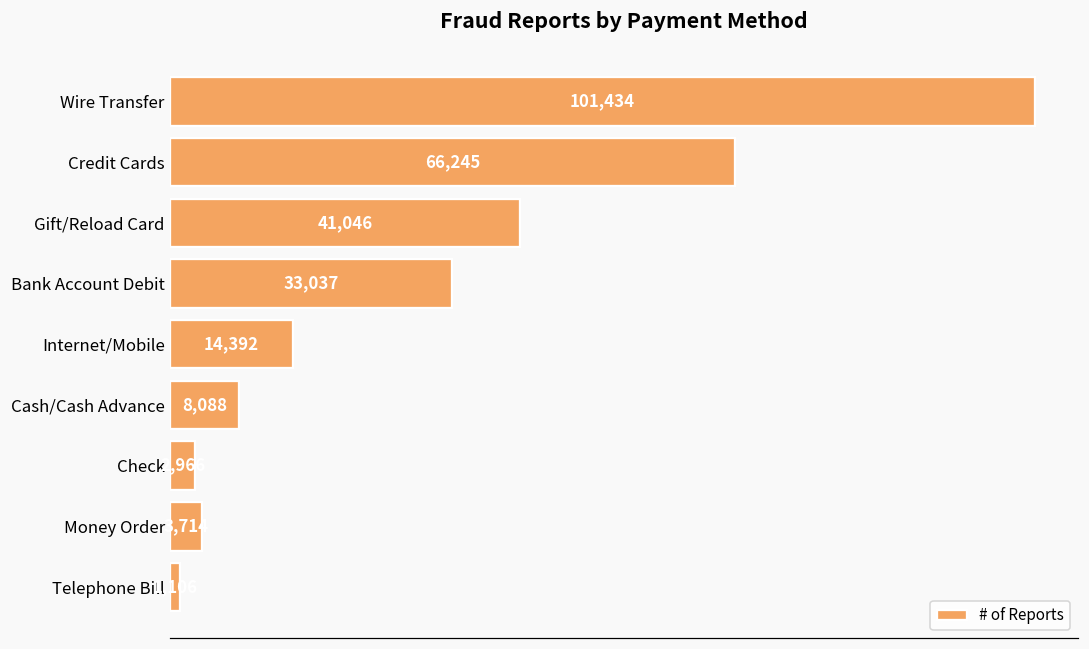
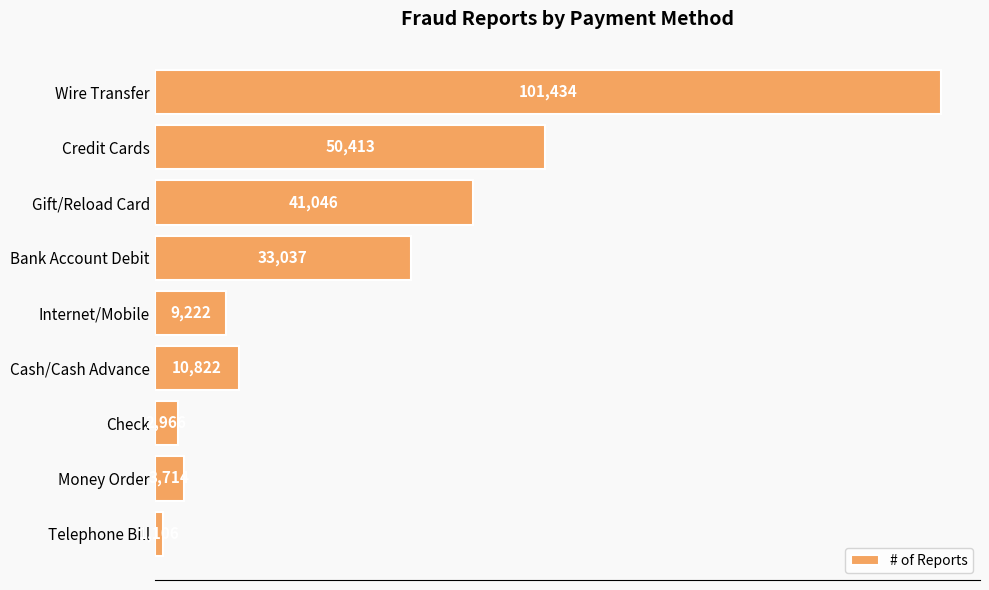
Credit Cards: 66,245 -> 50,413
Internet/Mobile: 14,392 -> 9,222
Cash/Cash Advance: 8,088 -> 10,822
